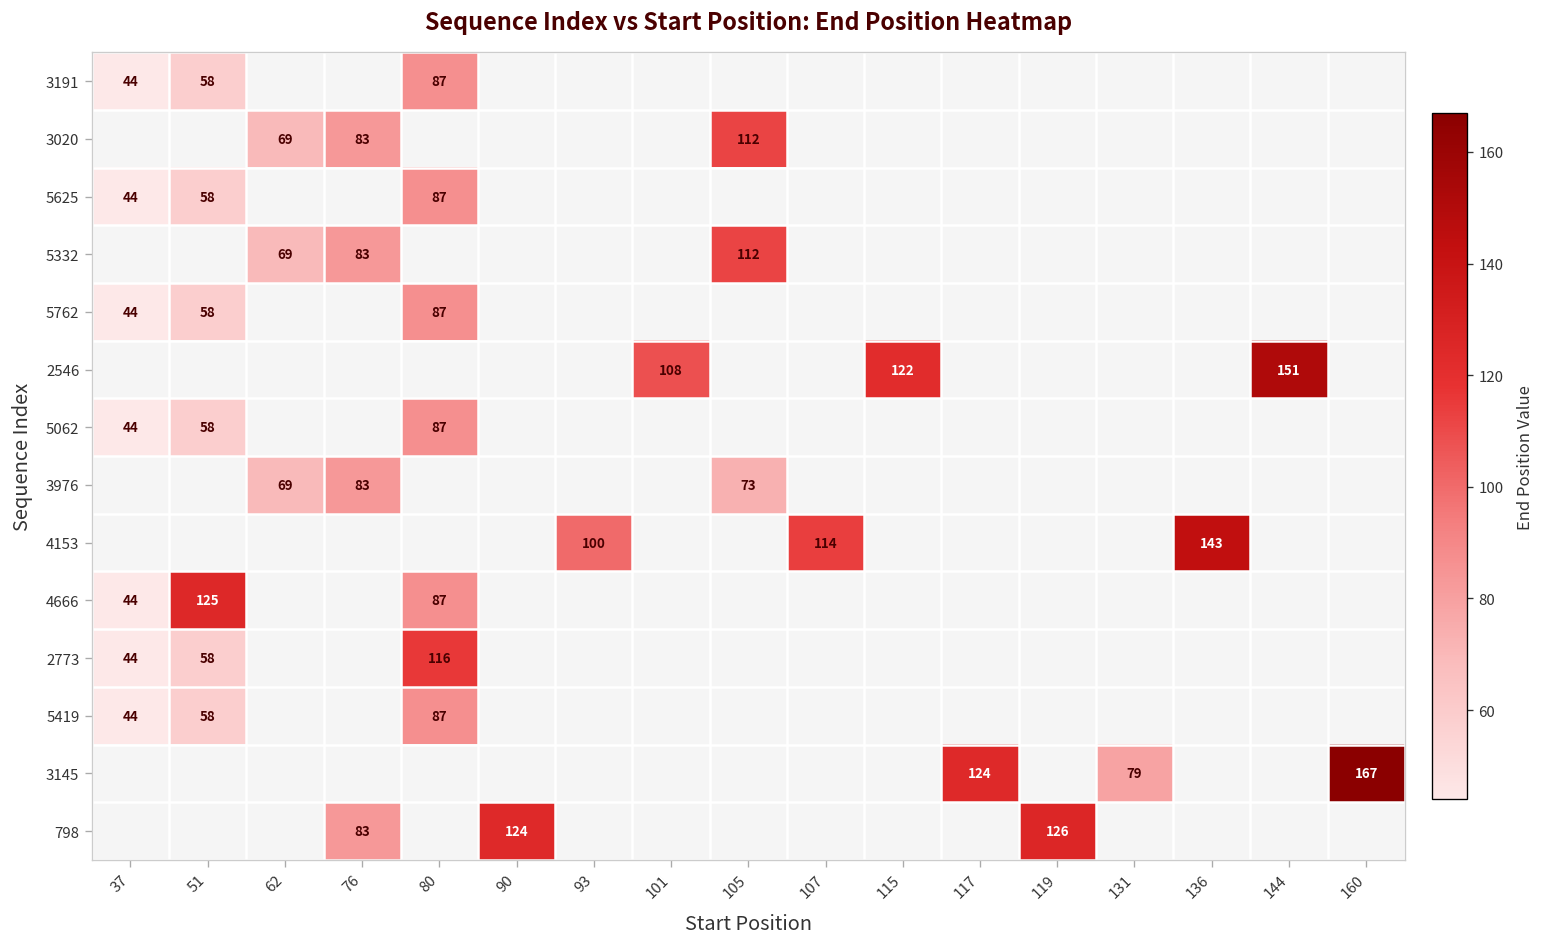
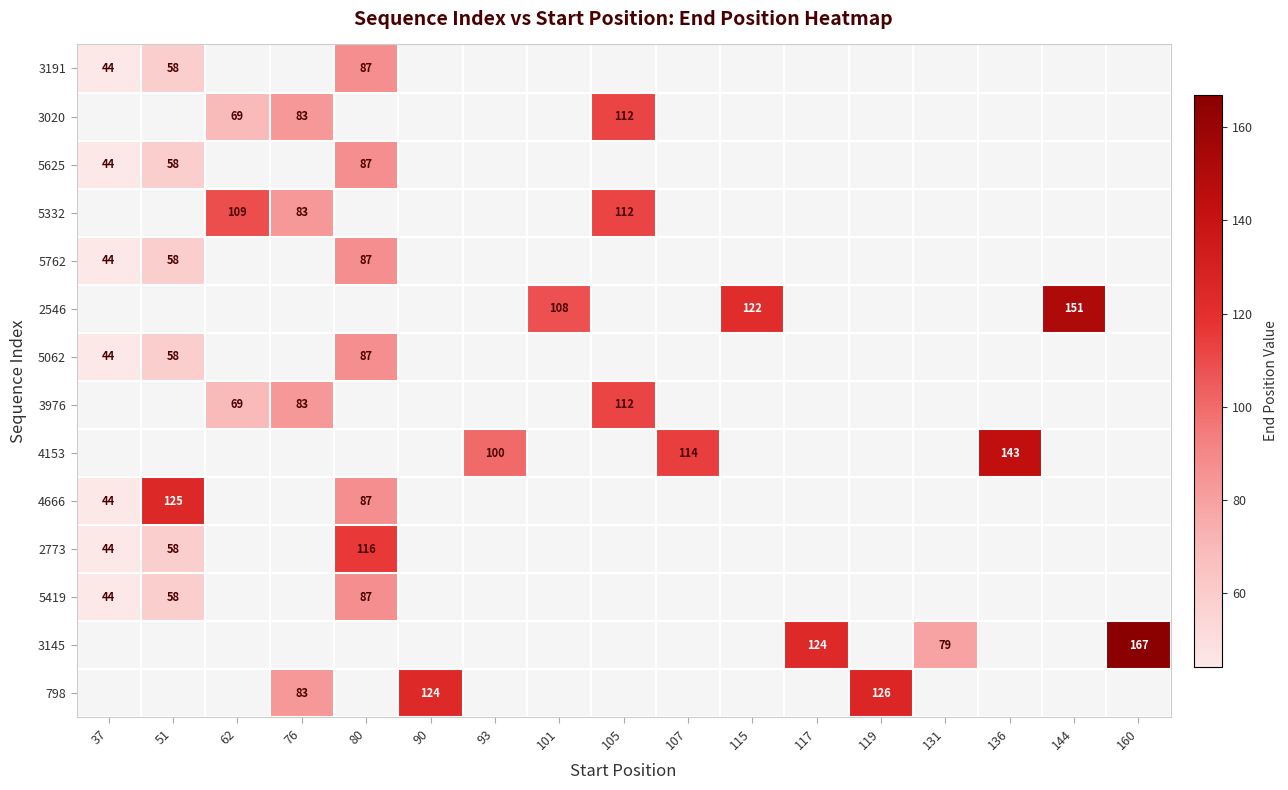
5332, 62: 69 -> 109
3976, 105: 73 -> 112
